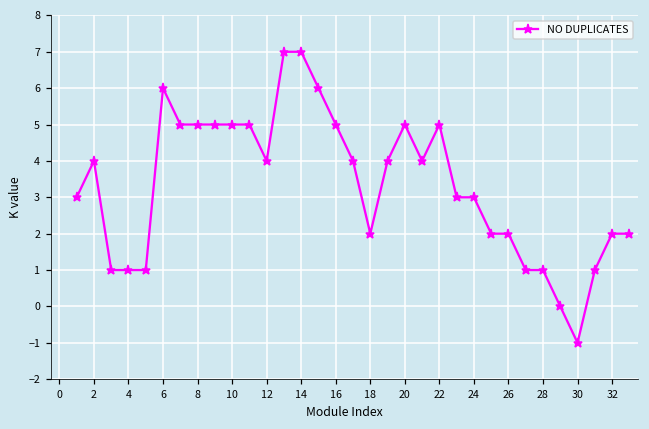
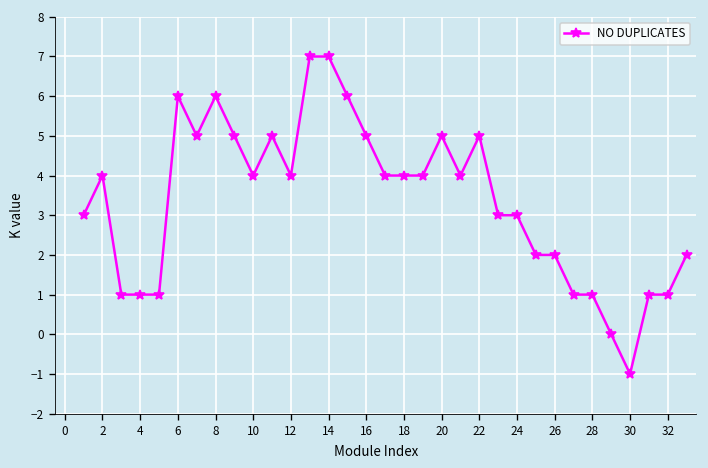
8: 5 -> 6
10: 5 -> 4
18: 2 -> 4
32: 2 -> 1
